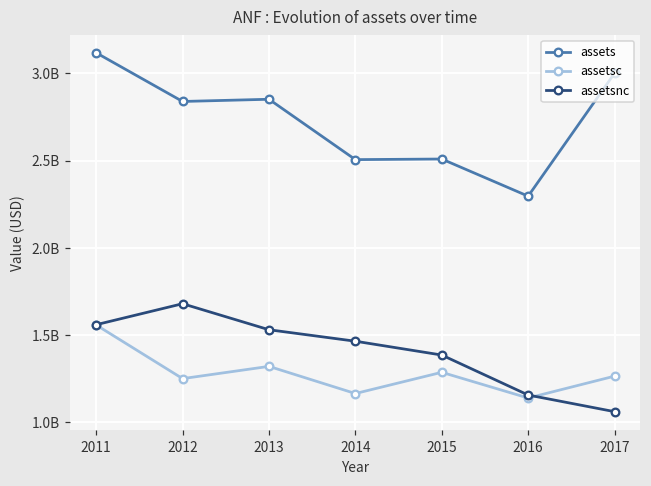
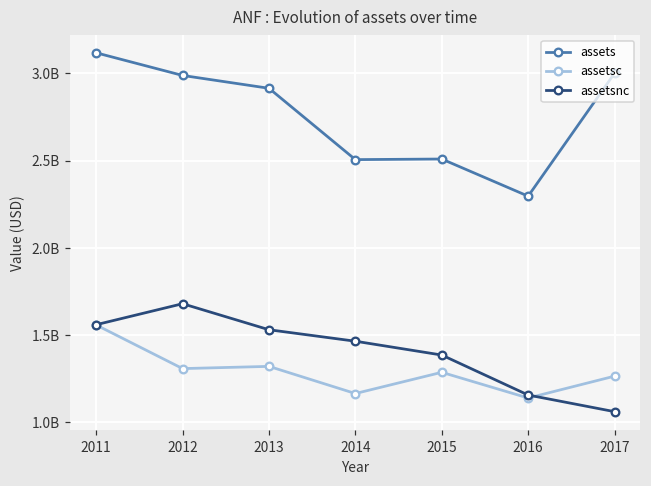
assets, 2012: 2840000000 -> 2990000000
assetsc, 2012: 1250000000 -> 1310000000
assets, 2013: 2850000000 -> 2910000000
